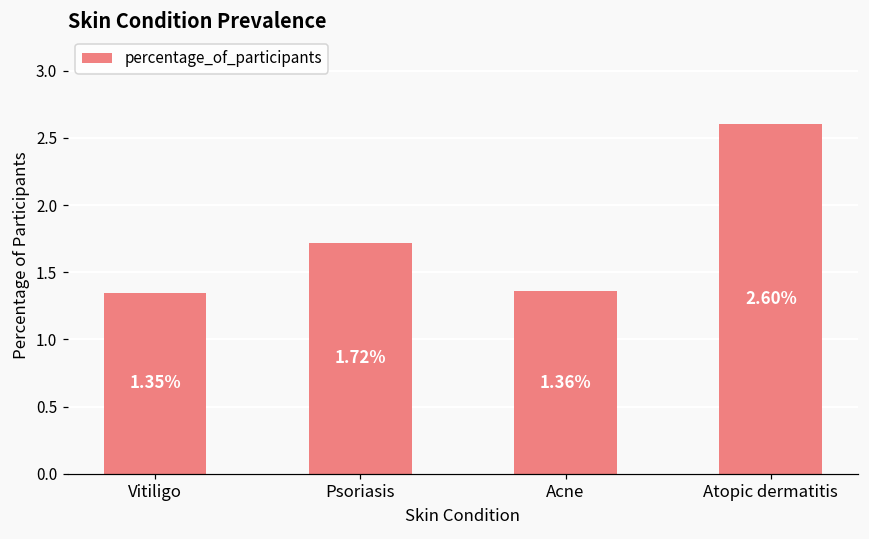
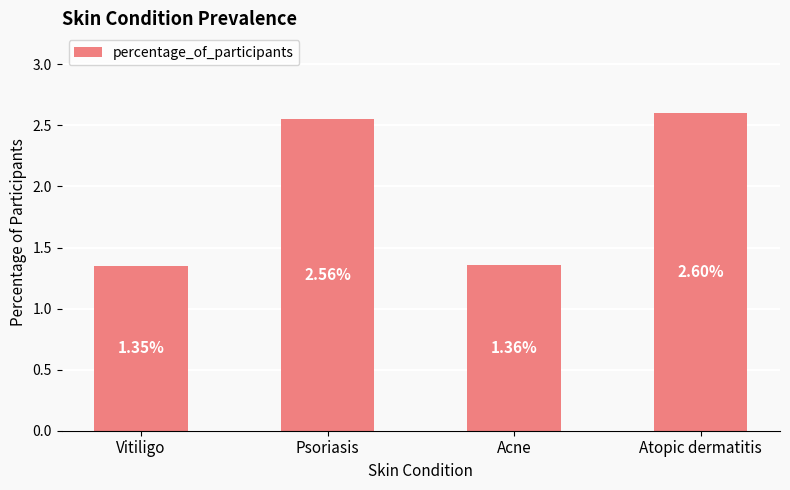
Psoriasis: 1.72% -> 2.56%
